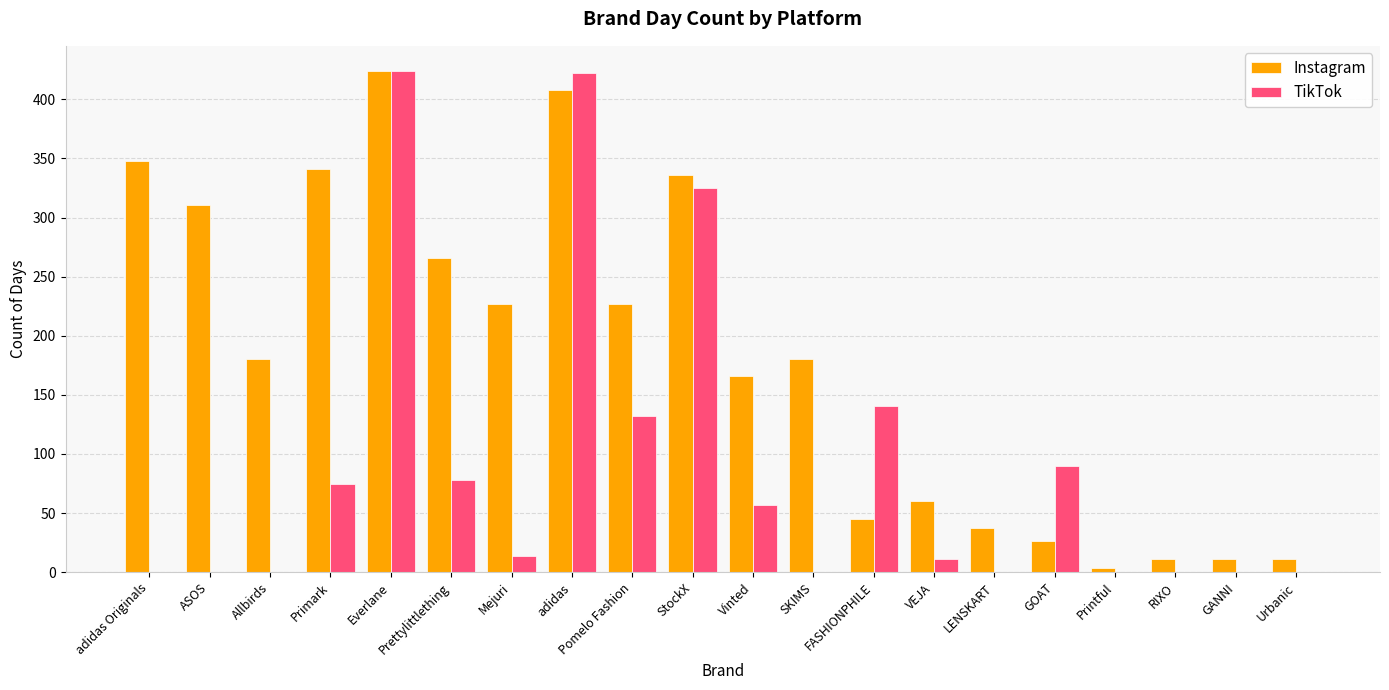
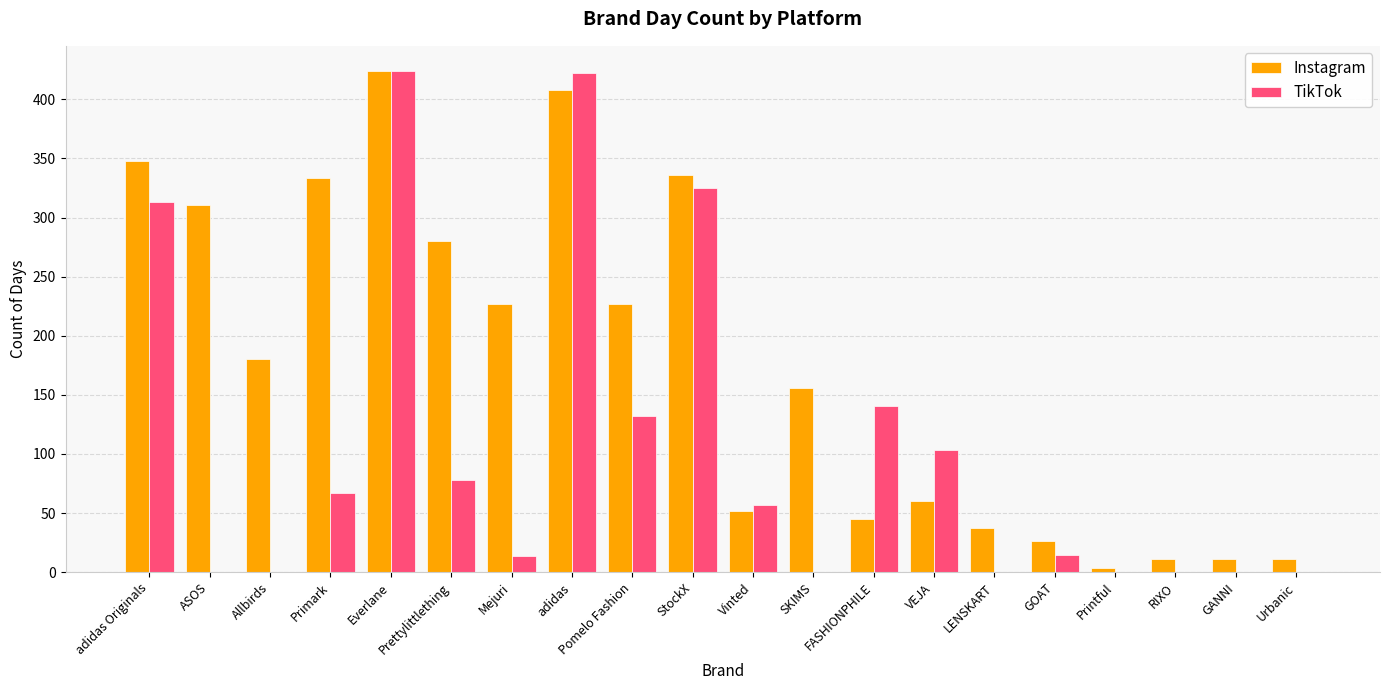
TikTok, adidas Originals: 0 -> 313
Instagram, Primark: 341 -> 333
TikTok, Primark: 75 -> 67
Instagram, Prettylittlething: 266 -> 280
Instagram, Vinted: 166 -> 52
Instagram, SKIMS: 180 -> 156
TikTok, VEJA: 11 -> 103
TikTok, GOAT: 90 -> 15
